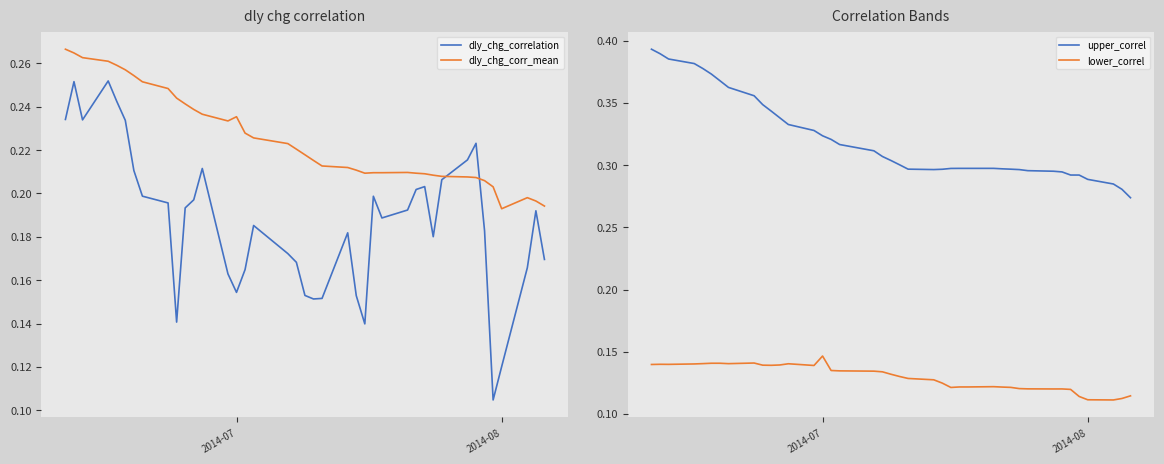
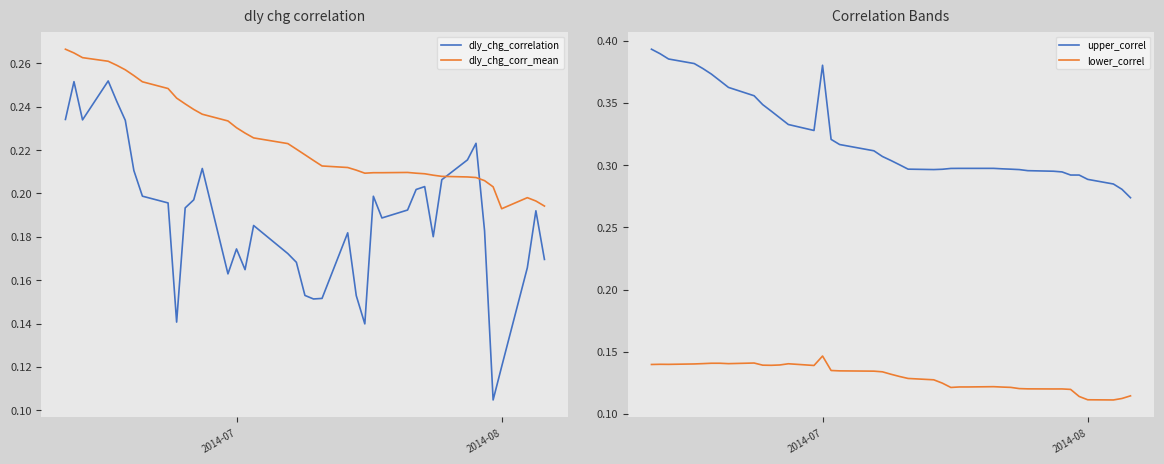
dly chg correlation, dly_chg_correlation, 2014-07: 0.154 -> 0.174
dly chg correlation, dly_chg_corr_mean, 2014-07: 0.235 -> 0.230
Correlation Bands, upper_correl, 2014-07: 0.324 -> 0.380
